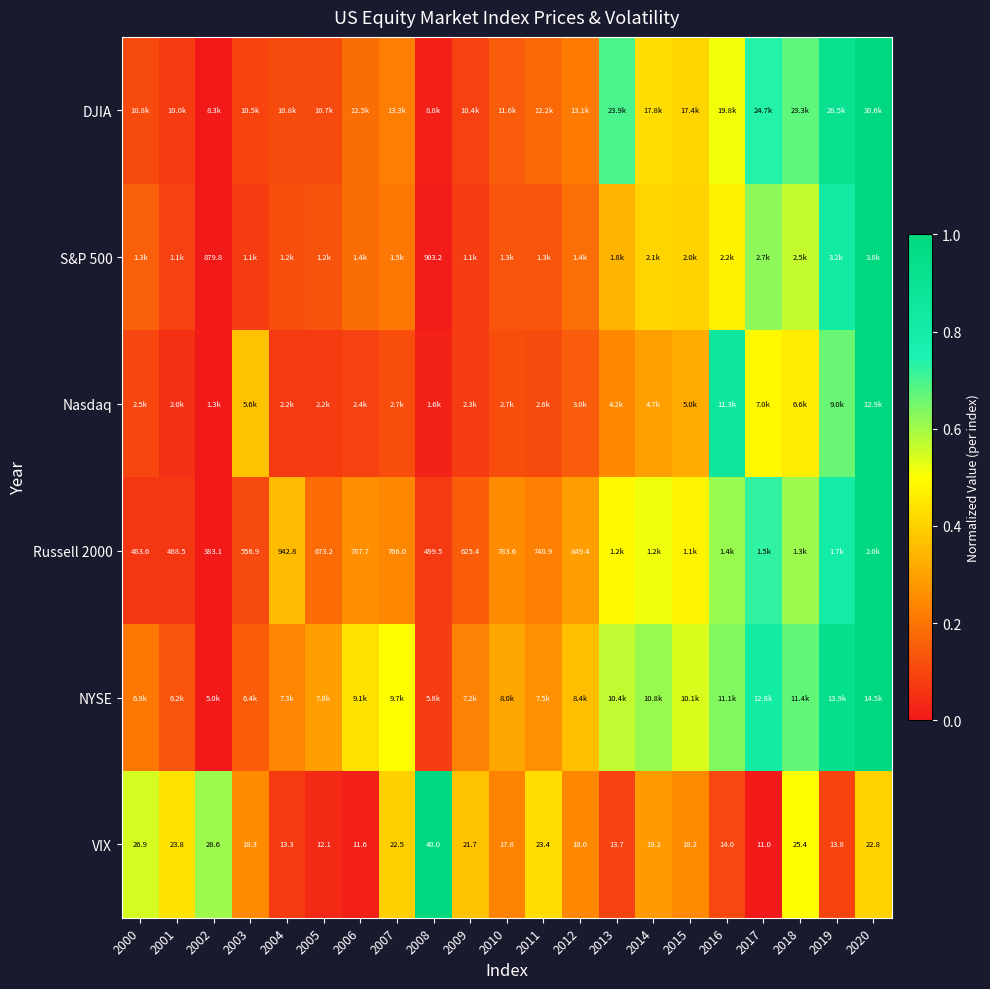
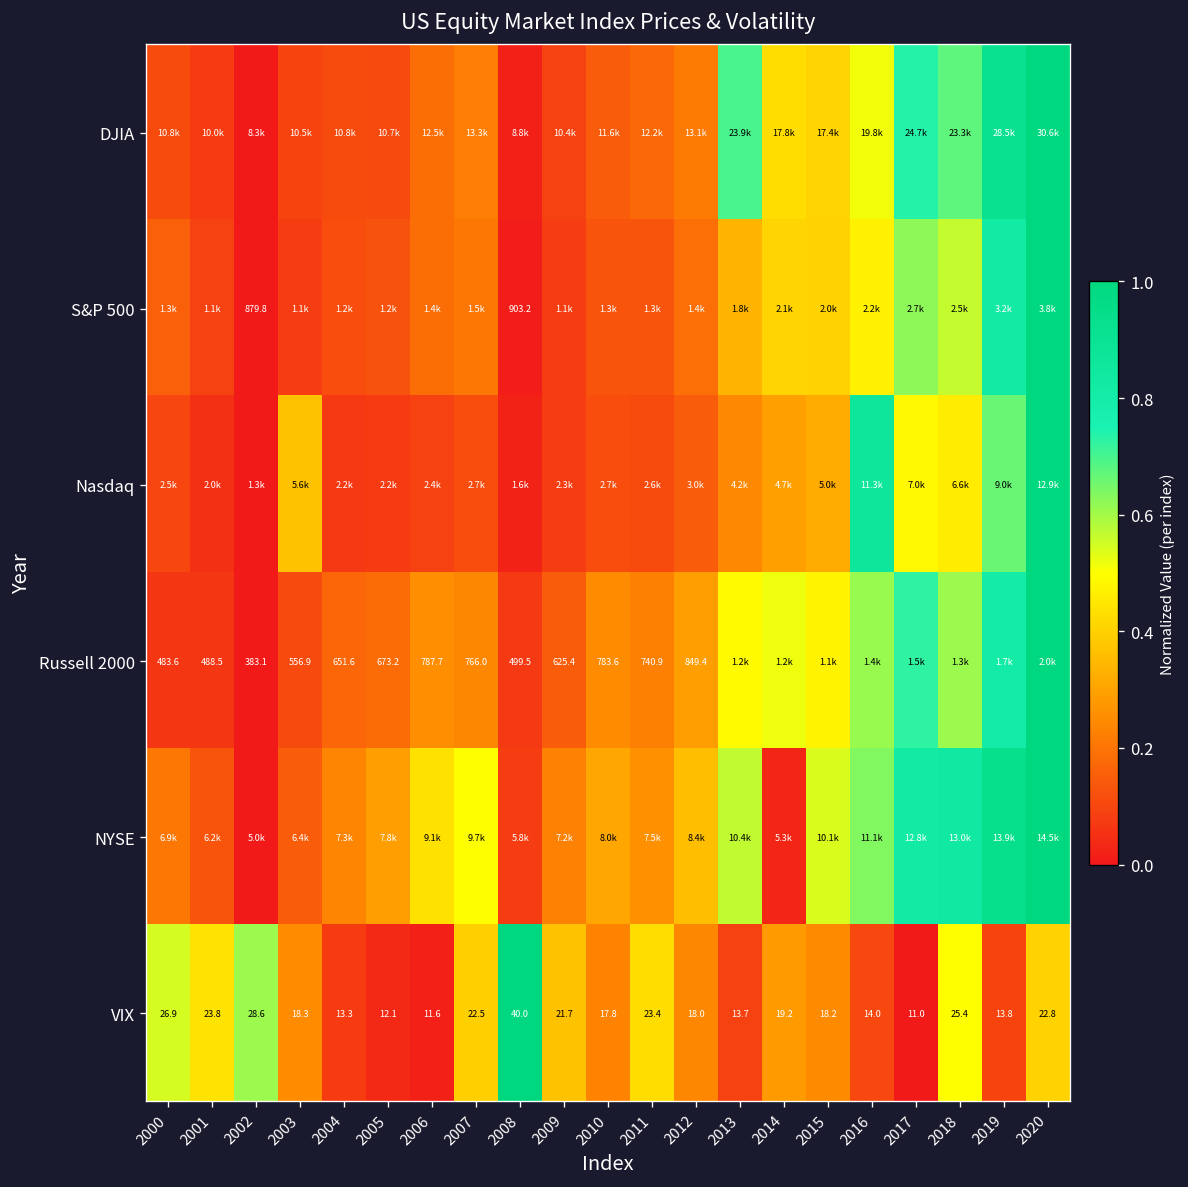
Russell 2000, 2004: 942.8 -> 651.6
NYSE, 2014: 10.8k -> 5.3k
NYSE, 2018: 11.4k -> 13.0k
